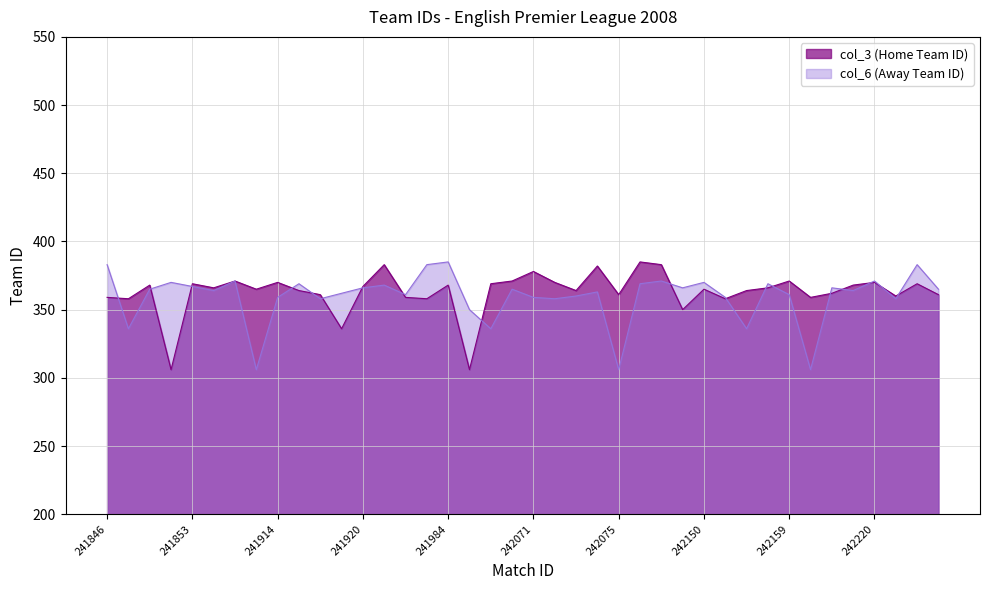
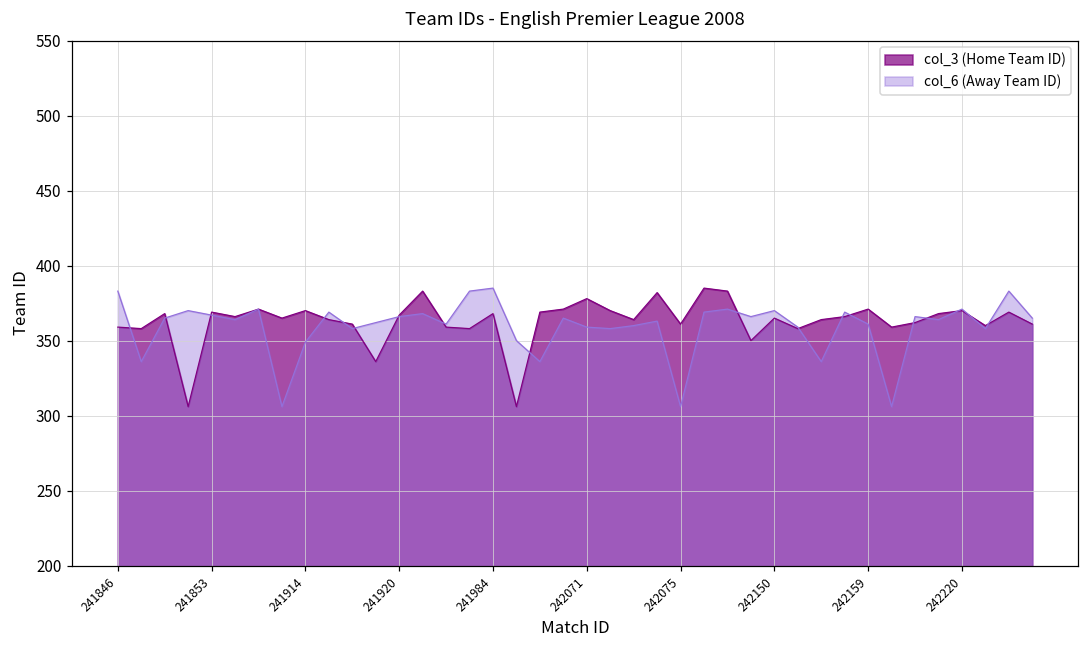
col_6 (Away Team ID), 241914: 359 -> 349
